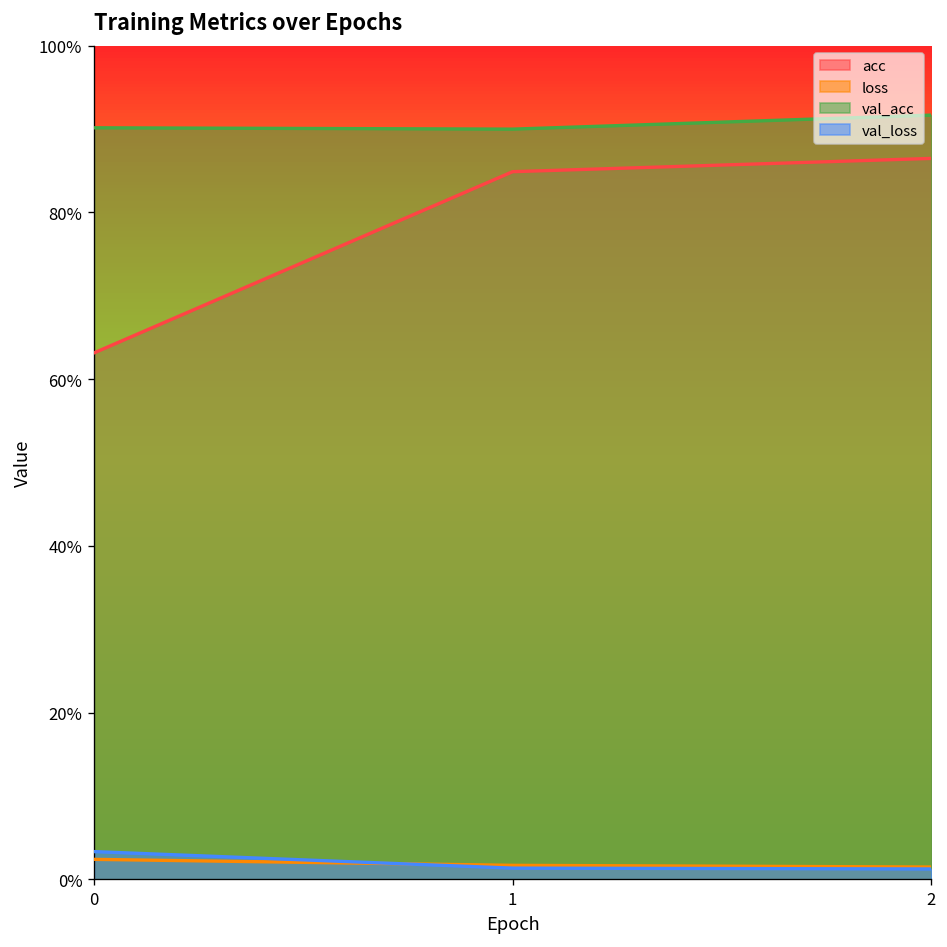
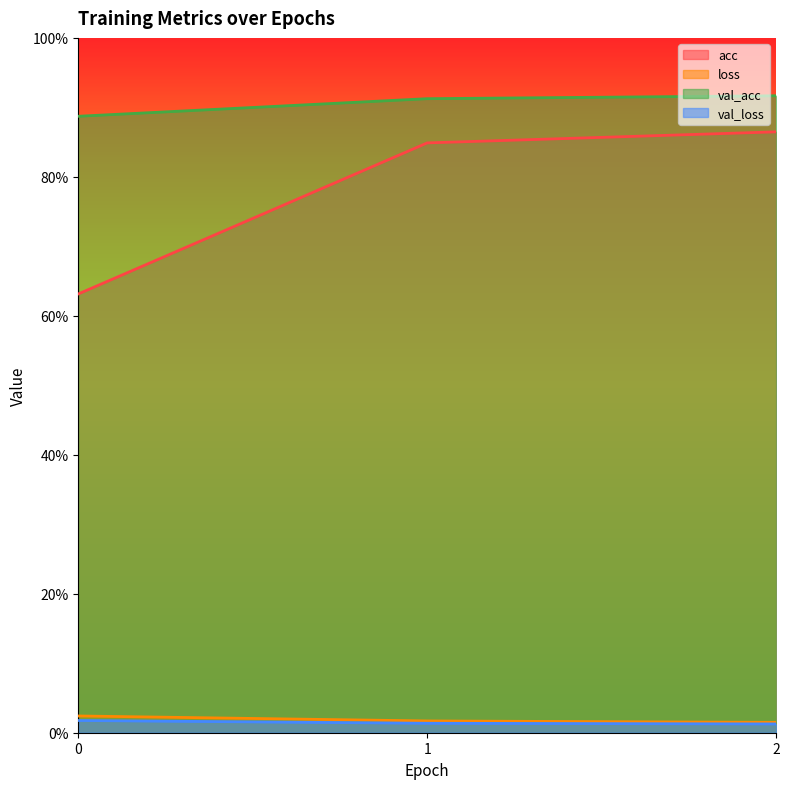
val_acc, 0: 90% -> 89%
val_loss, 0: 3% -> 2%
val_acc, 1: 90% -> 91%
